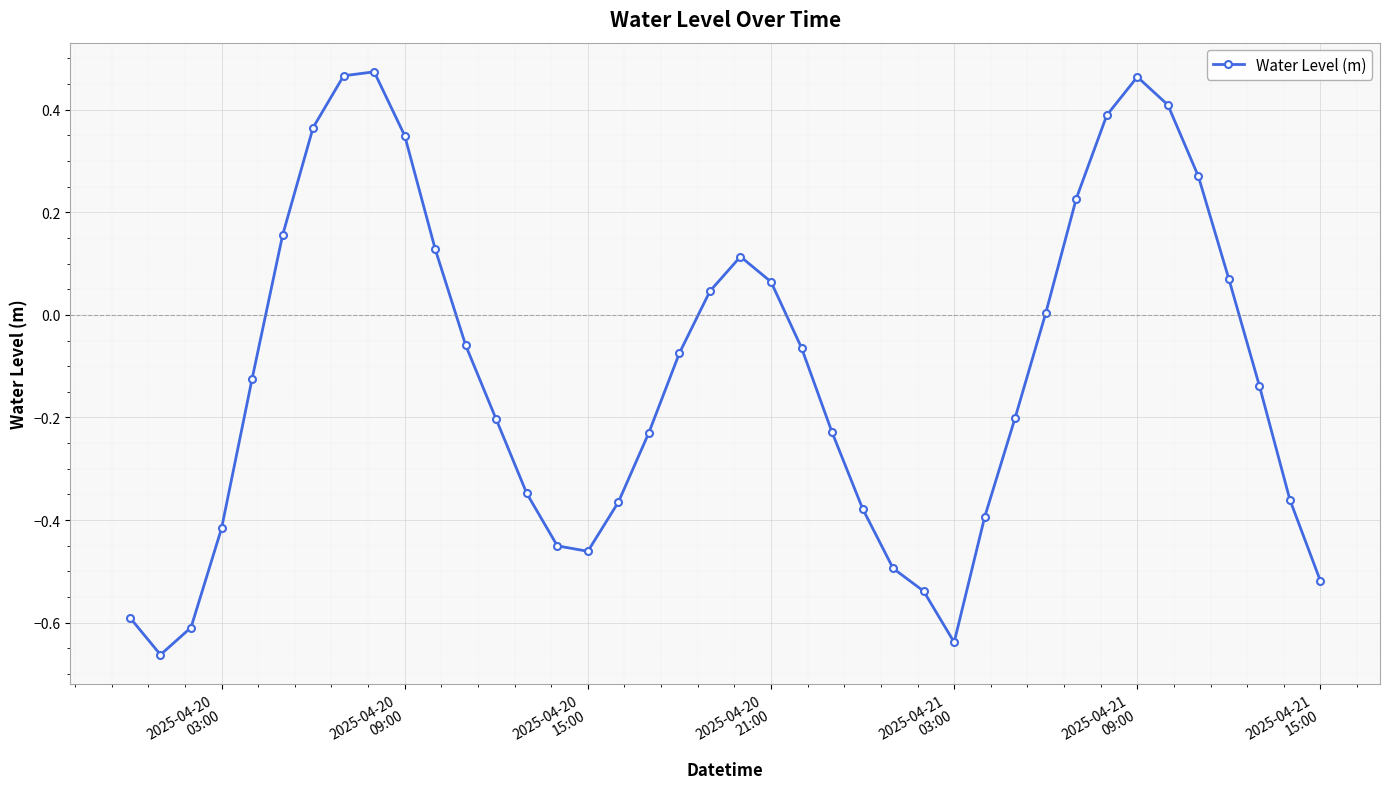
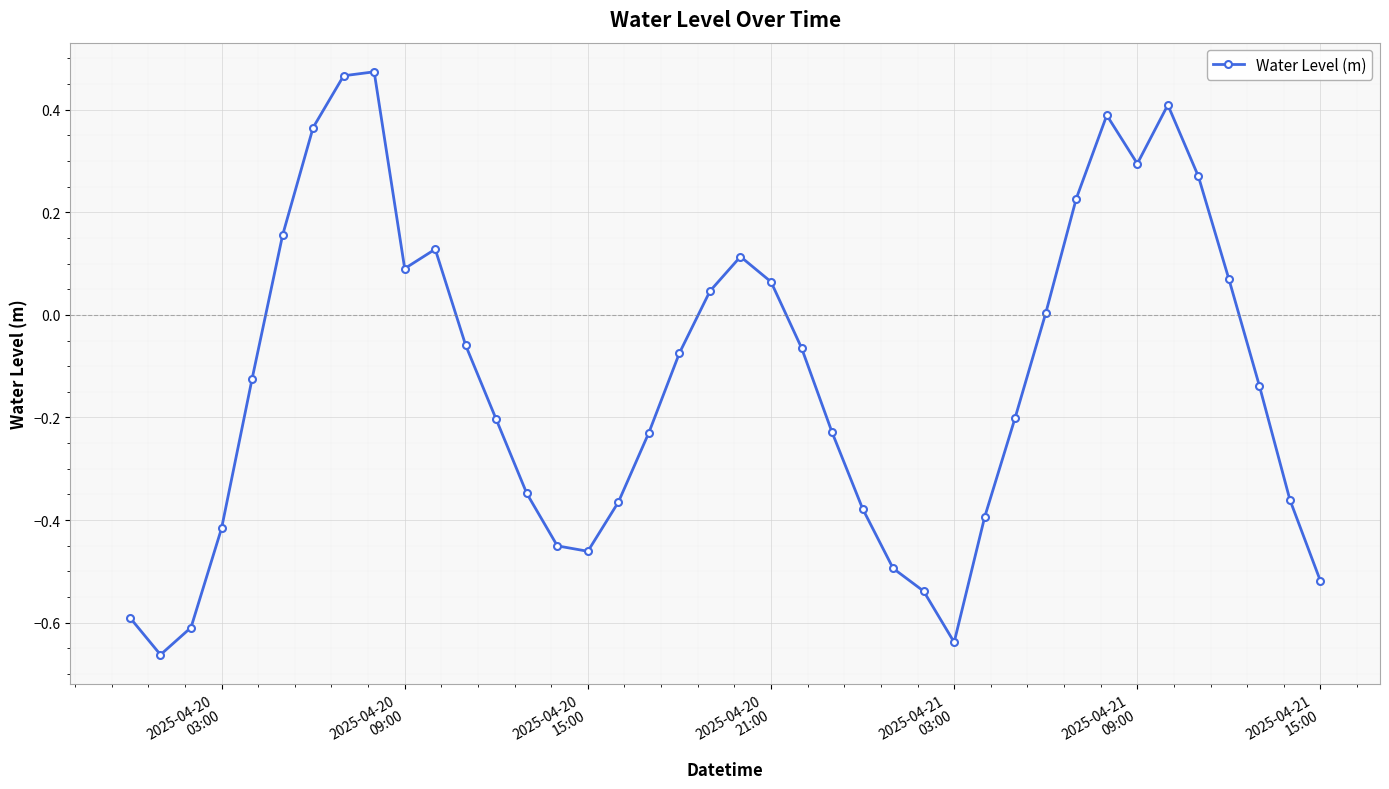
2025-04-20 09:00: 0.35 -> 0.09
2025-04-21 09:00: 0.46 -> 0.29
